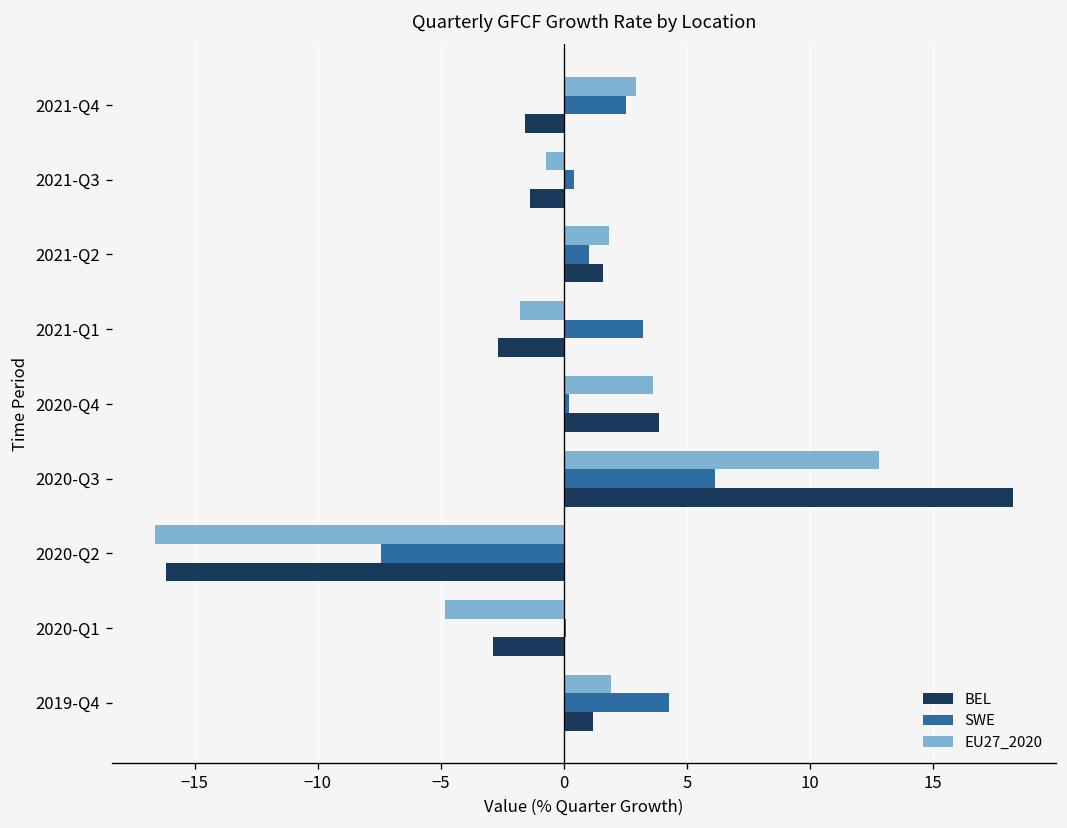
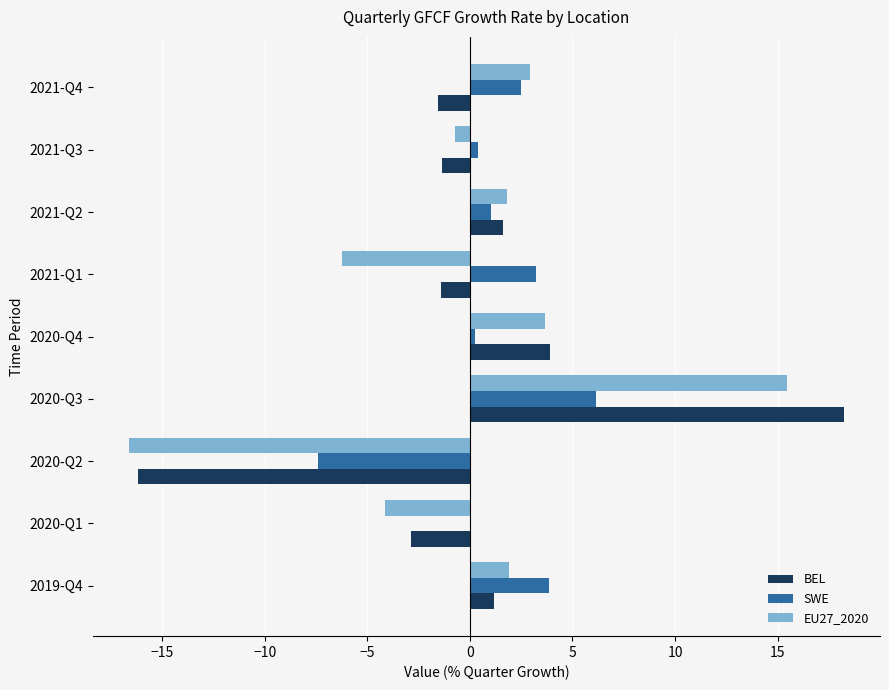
EU27_2020, 2021-Q1: -1.8 -> -6.2
BEL, 2021-Q1: -2.7 -> -1.4
EU27_2020, 2020-Q3: 12.8 -> 15.5
EU27_2020, 2020-Q1: -4.8 -> -4.1
SWE, 2019-Q4: 4.3 -> 3.9
